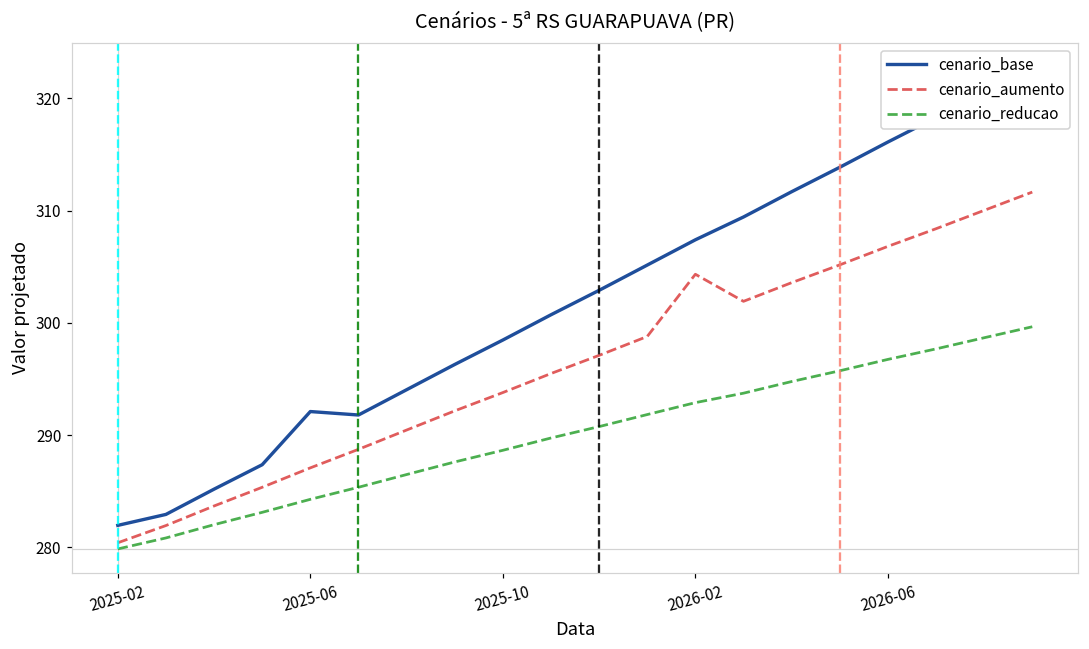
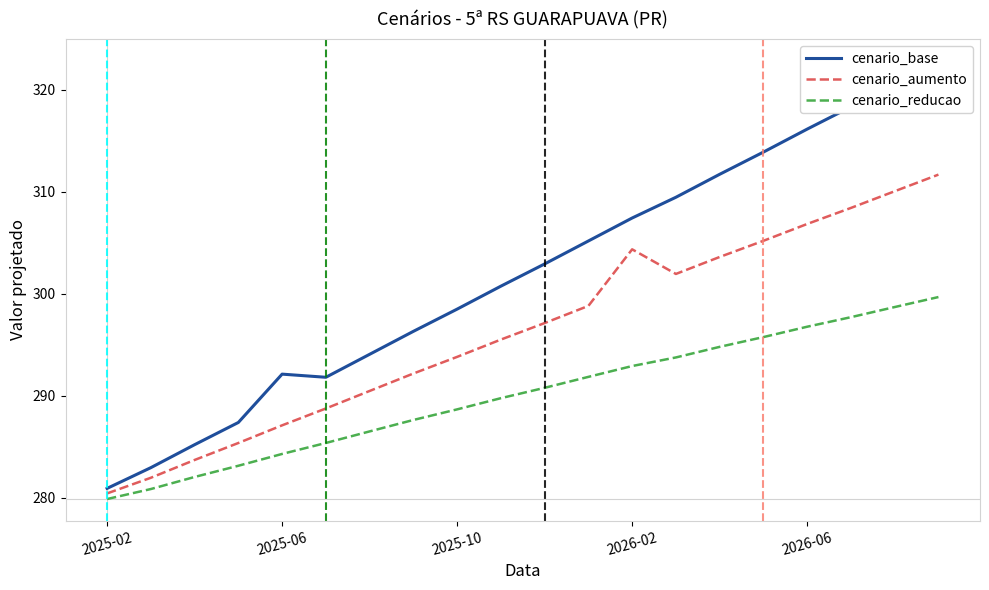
cenario_base, 2025-02: 282.0 -> 280.9
